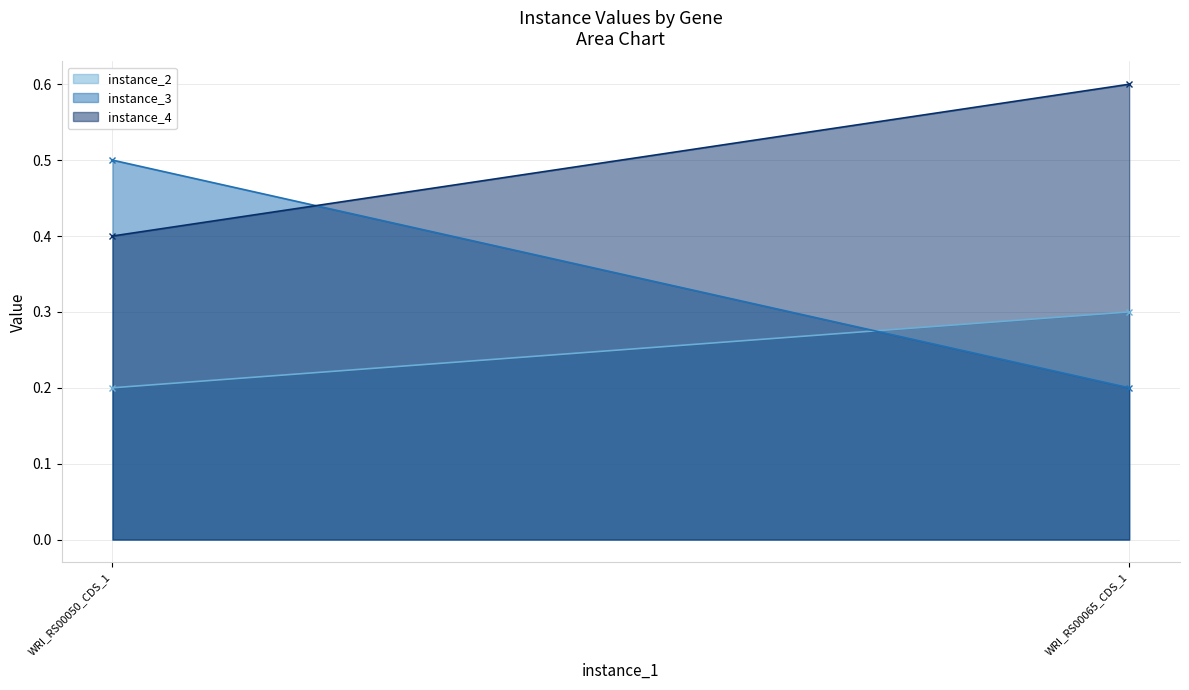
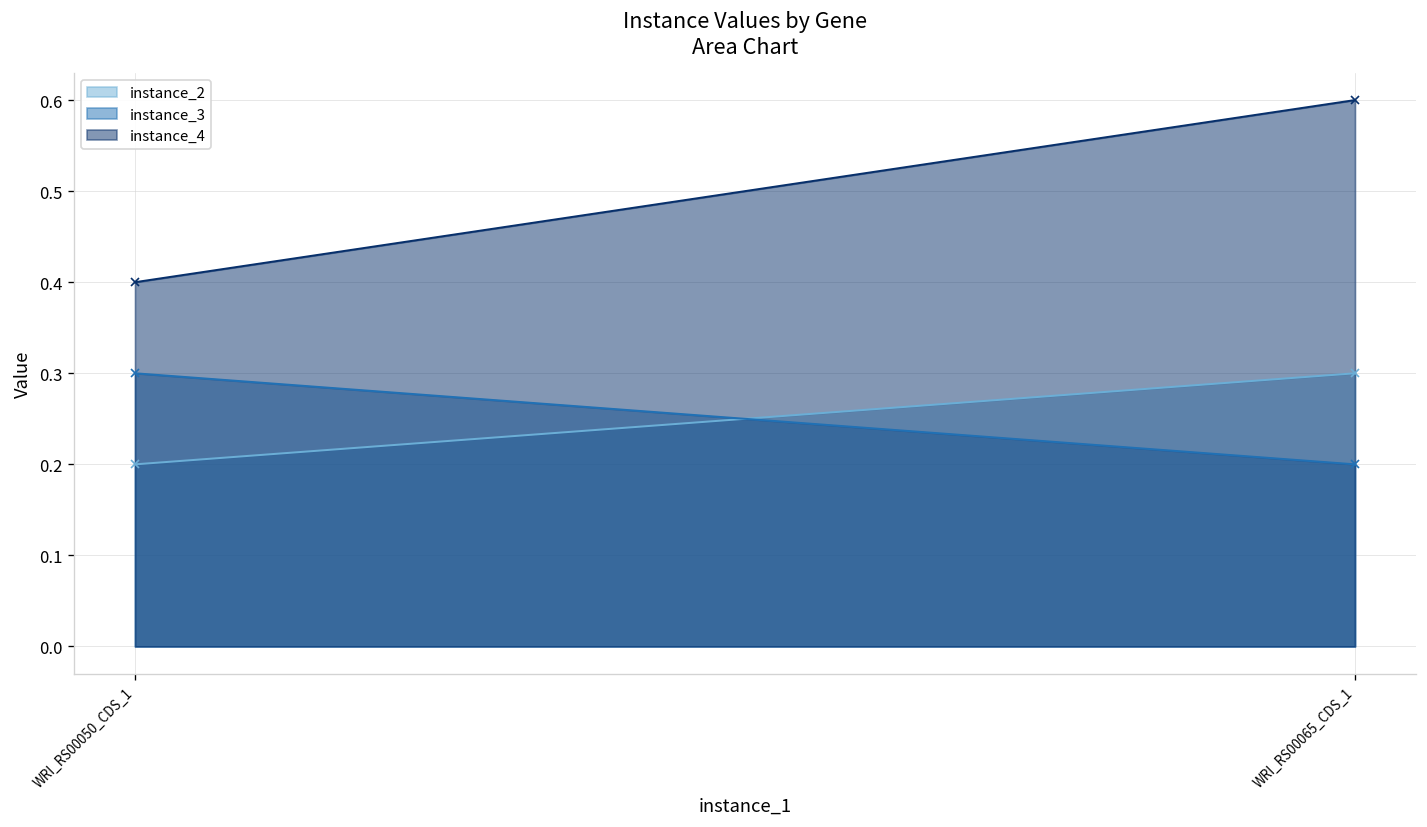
instance_3, WRI_RS00050_CDS_1: 0.5 -> 0.3
